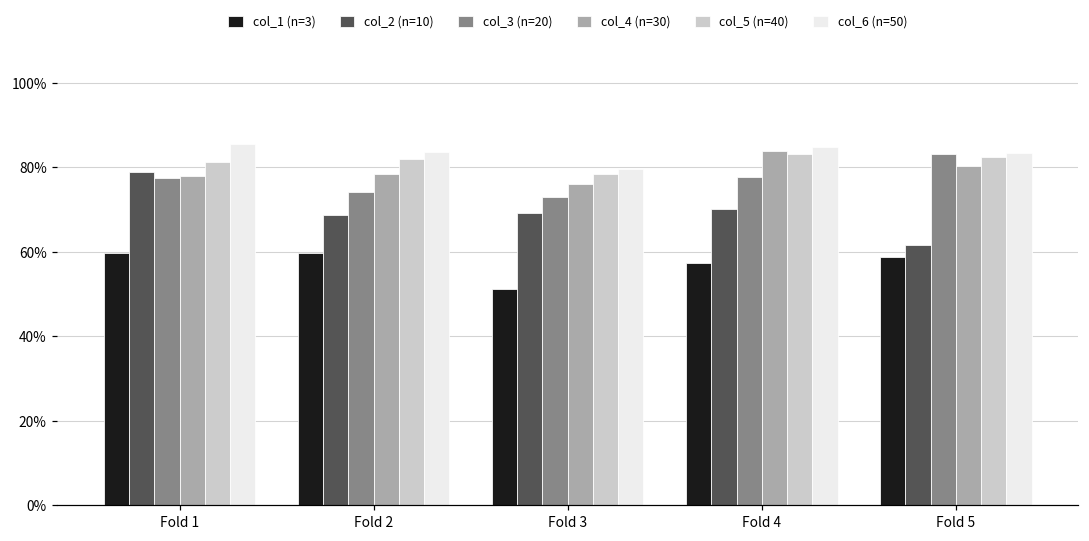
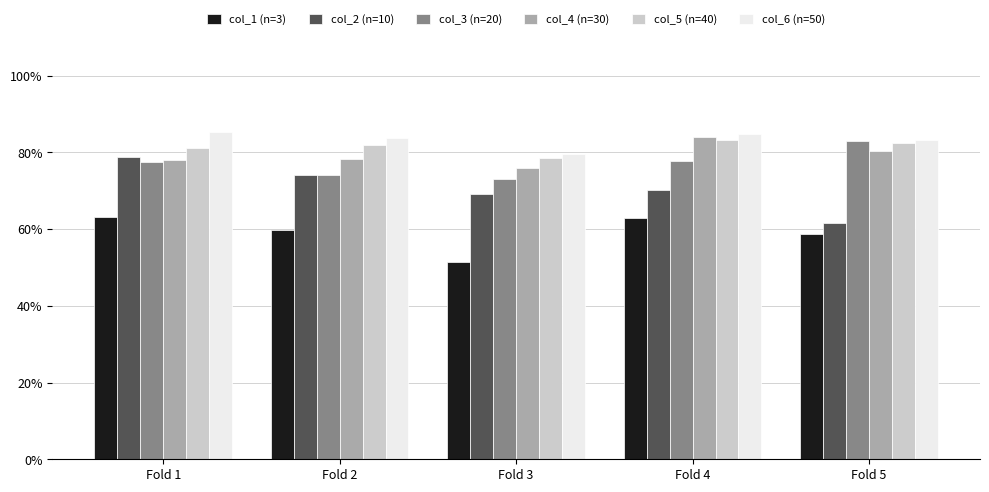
col_1 (n=3), Fold 1: 60% -> 63%
col_2 (n=10), Fold 2: 69% -> 74%
col_1 (n=3), Fold 4: 57% -> 63%
